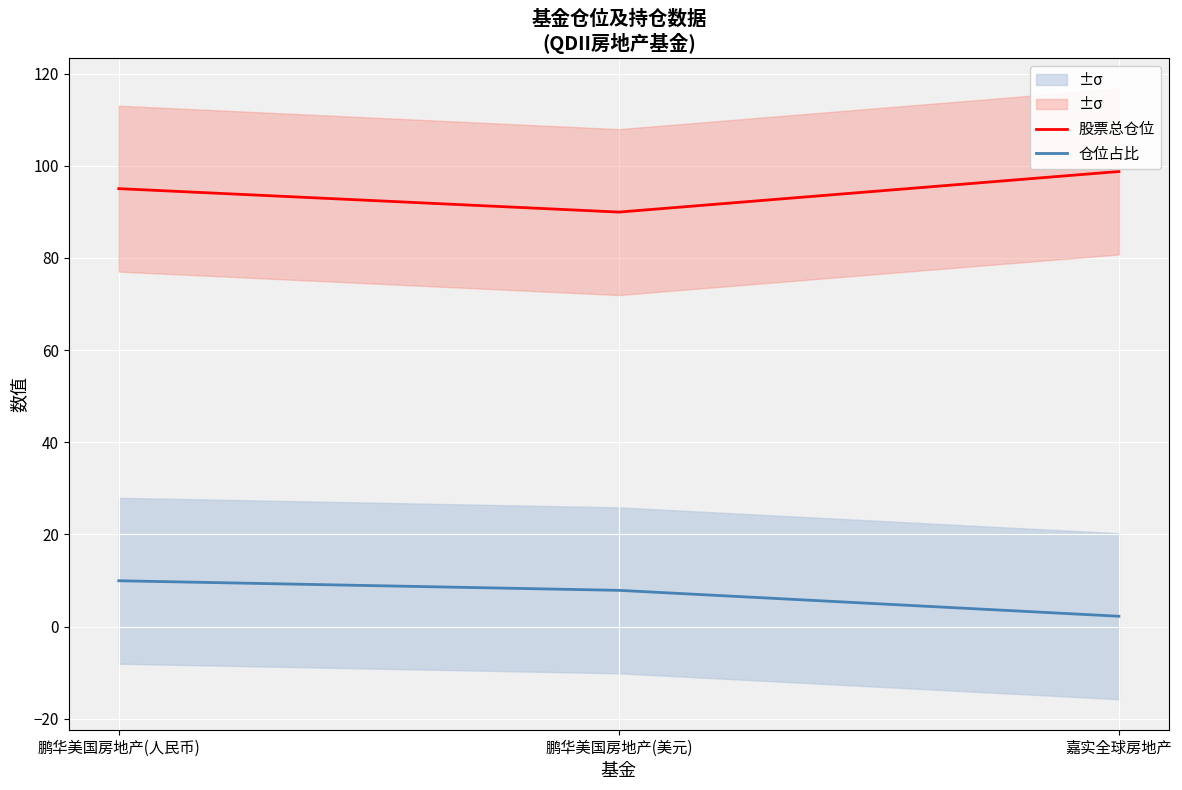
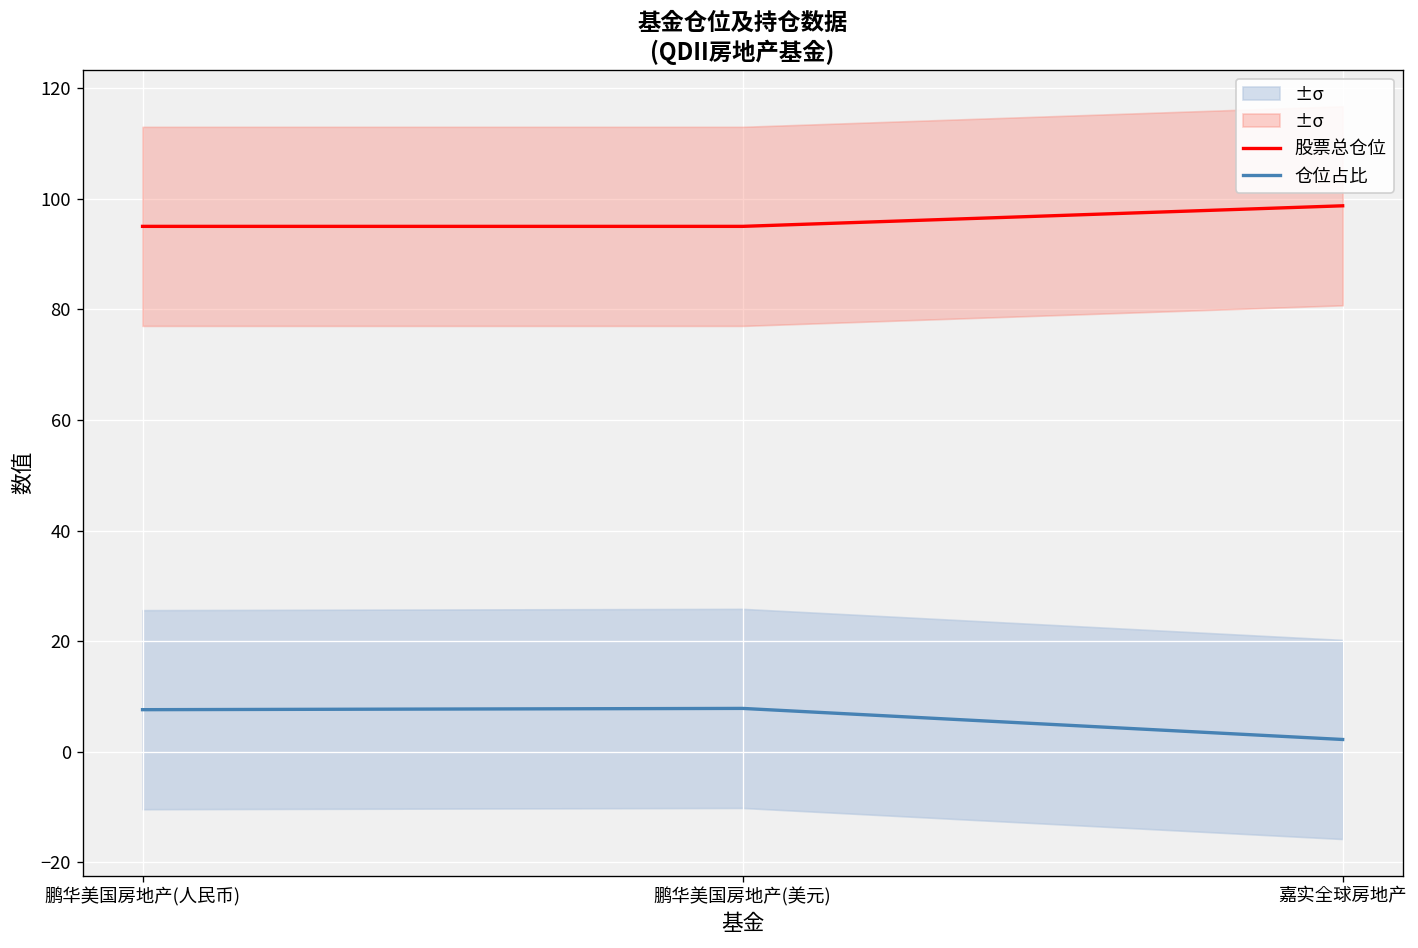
仓位占比, 鹏华美国房地产(人民币): 10 -> 8
股票总仓位, 鹏华美国房地产(美元): 90 -> 95
